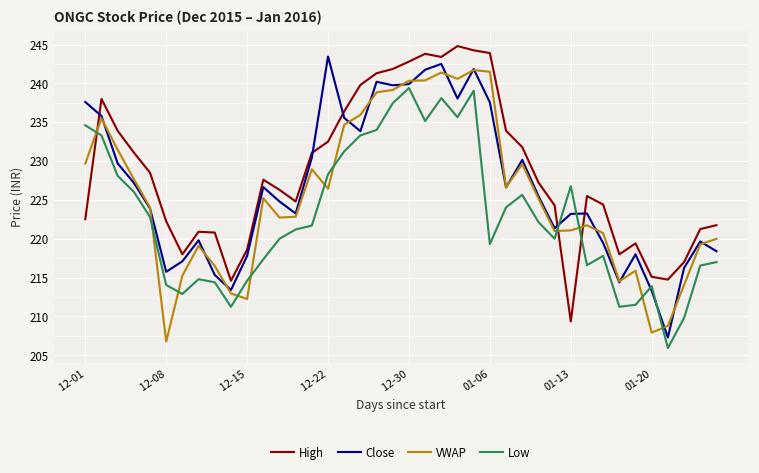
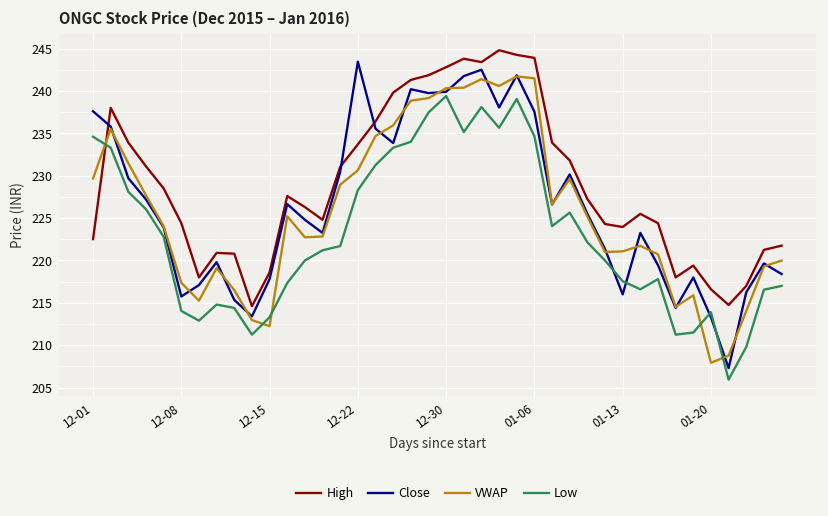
High, 12-08: 222 -> 224
VWAP, 12-08: 207 -> 217
Low, 12-15: 215 -> 213
High, 12-22: 233 -> 234
VWAP, 12-22: 226 -> 231
Low, 01-06: 219 -> 235
High, 01-13: 209 -> 224
Close, 01-13: 223 -> 216
Low, 01-13: 227 -> 218
High, 01-20: 215 -> 217
